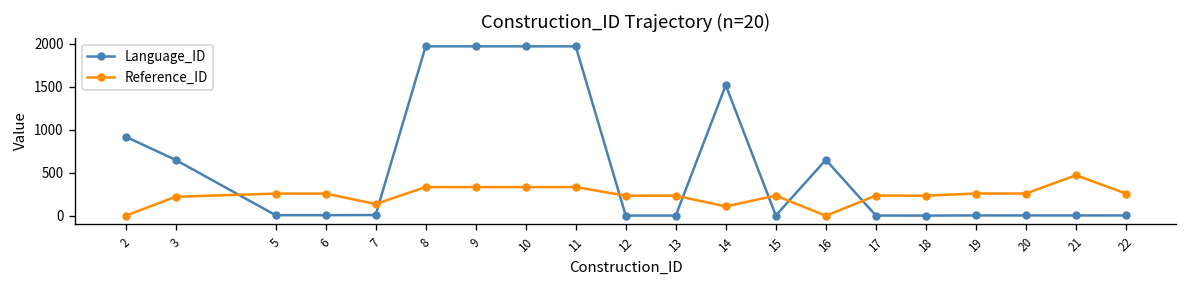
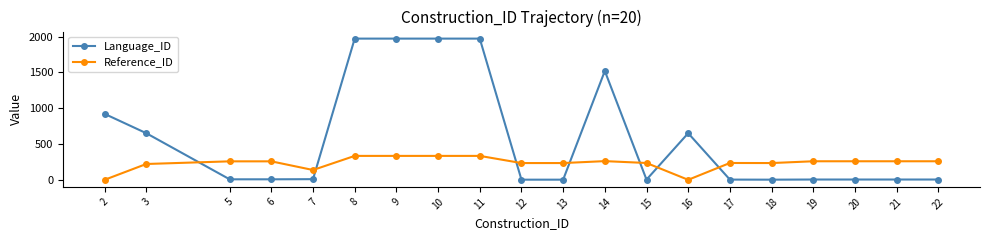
Reference_ID, 14: 100 -> 300
Reference_ID, 21: 500 -> 300
